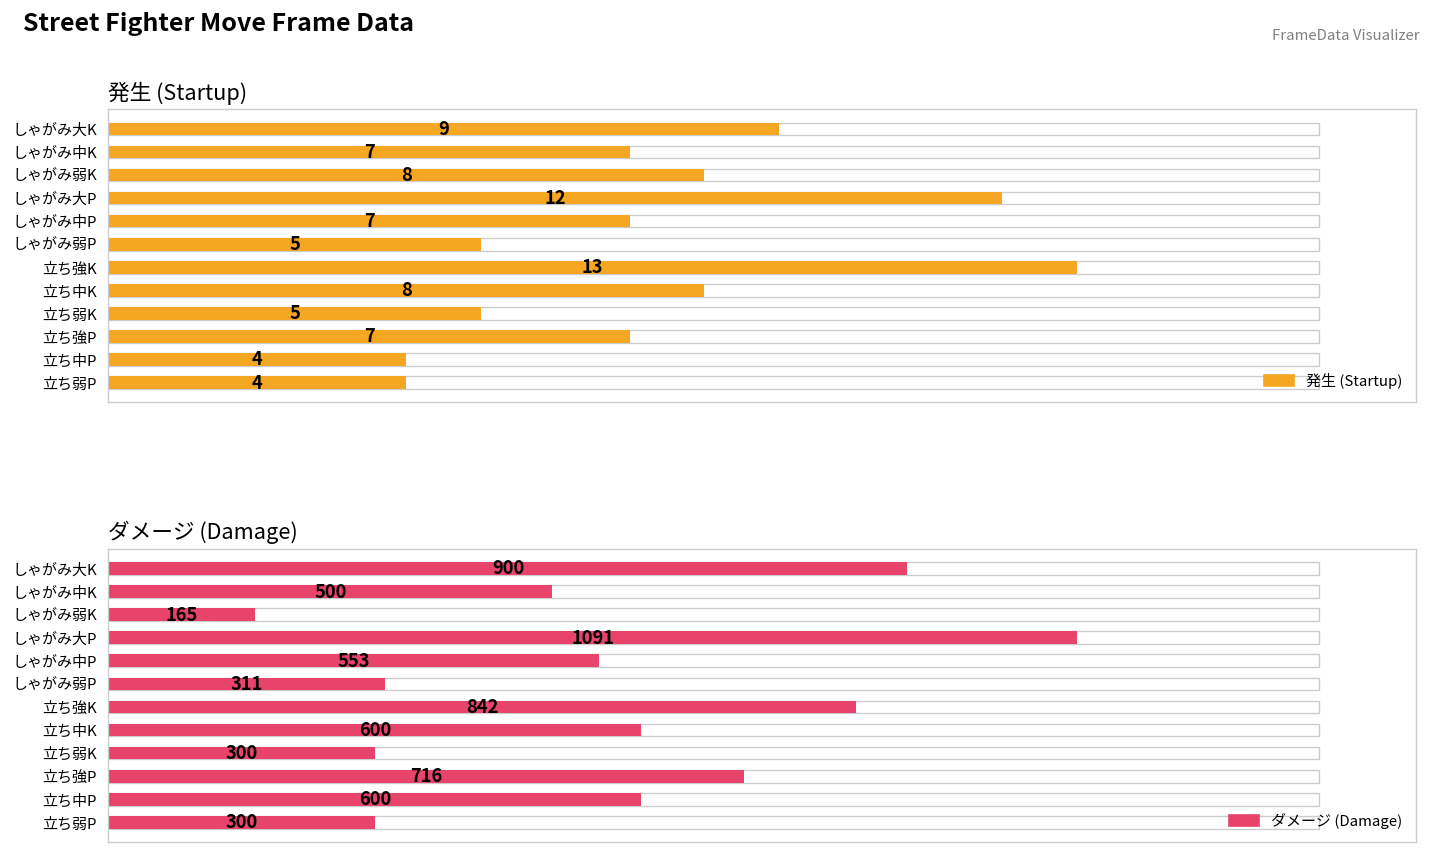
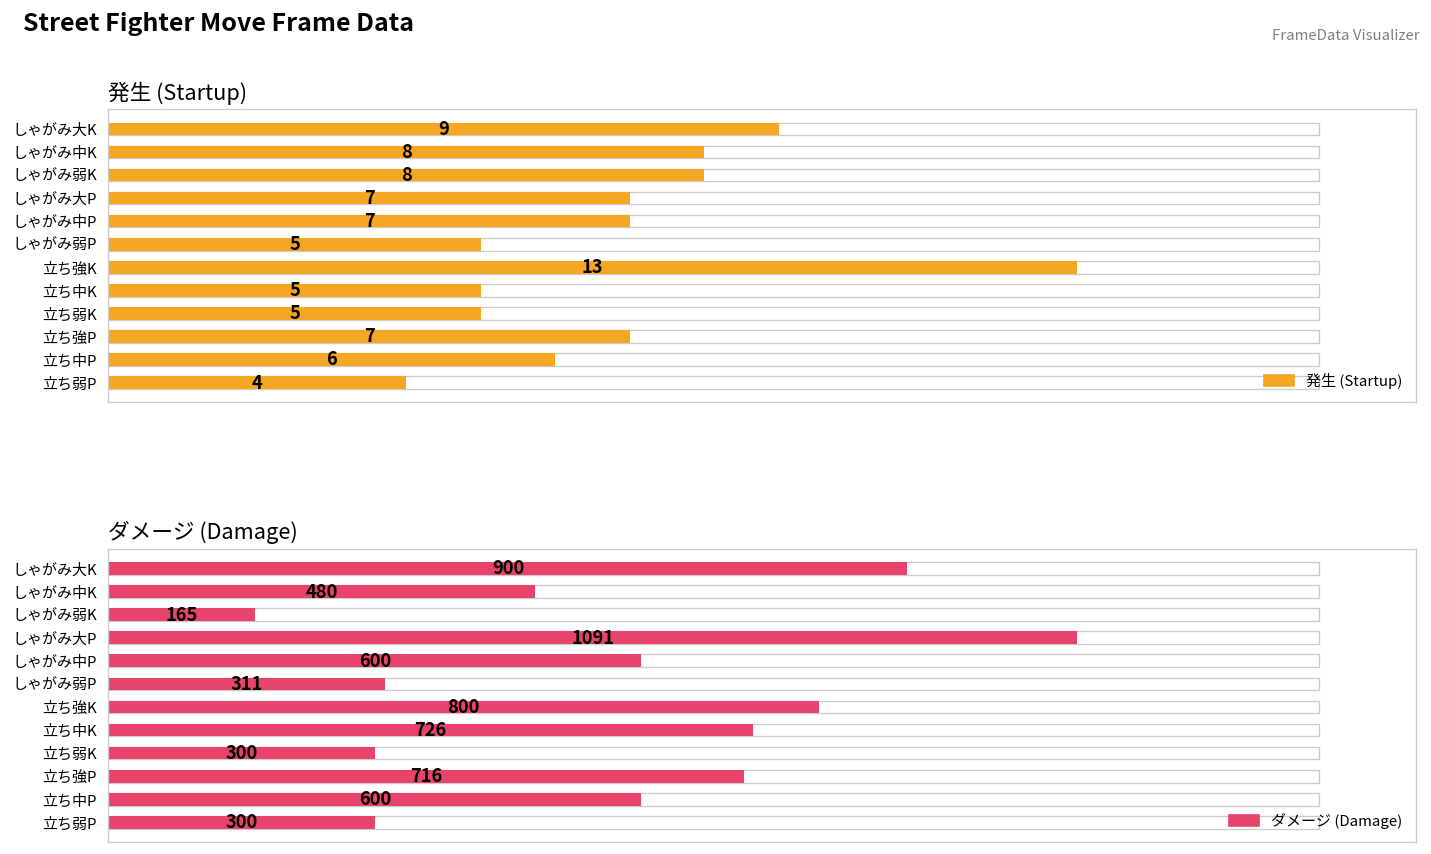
発生 (Startup), 発生 (Startup), しゃがみ中K: 7 -> 8
発生 (Startup), 発生 (Startup), しゃがみ大P: 12 -> 7
発生 (Startup), 発生 (Startup), 立ち中K: 8 -> 5
発生 (Startup), 発生 (Startup), 立ち中P: 4 -> 6
ダメージ (Damage), ダメージ (Damage), しゃがみ中K: 500 -> 480
ダメージ (Damage), ダメージ (Damage), しゃがみ中P: 553 -> 600
ダメージ (Damage), ダメージ (Damage), 立ち強K: 842 -> 800
ダメージ (Damage), ダメージ (Damage), 立ち中K: 600 -> 726
